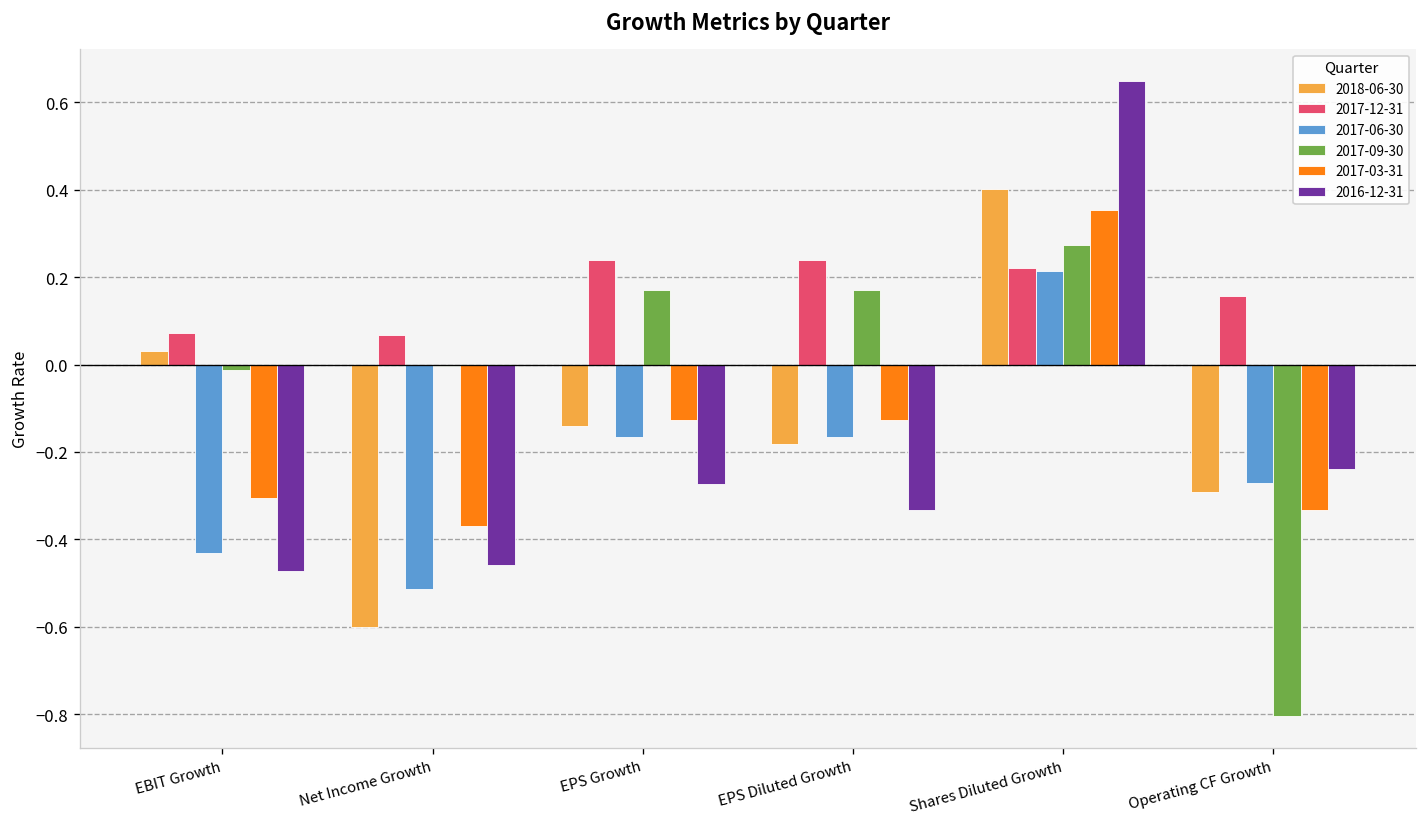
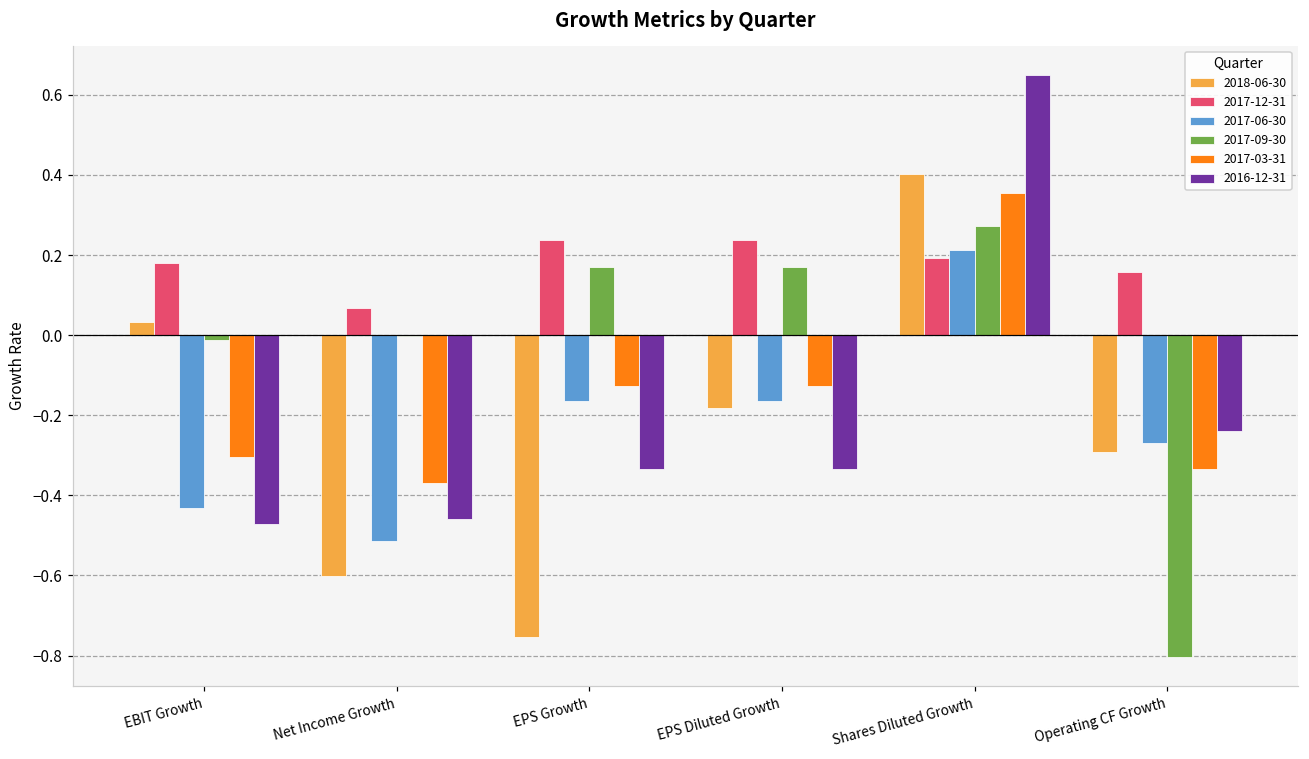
2017-12-31, EBIT Growth: 0.07 -> 0.18
2018-06-30, EPS Growth: -0.14 -> -0.75
2016-12-31, EPS Growth: -0.27 -> -0.33
2017-12-31, Shares Diluted Growth: 0.22 -> 0.19
